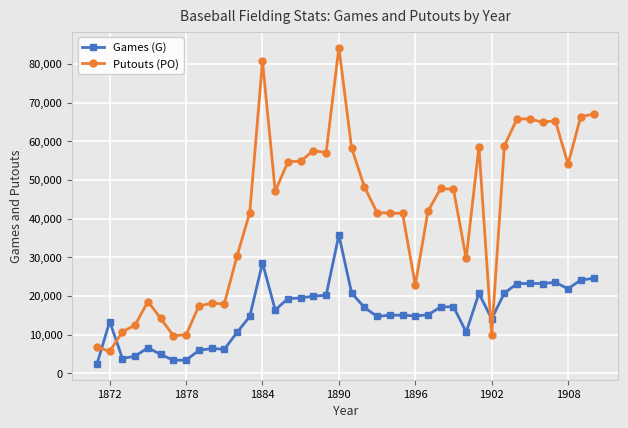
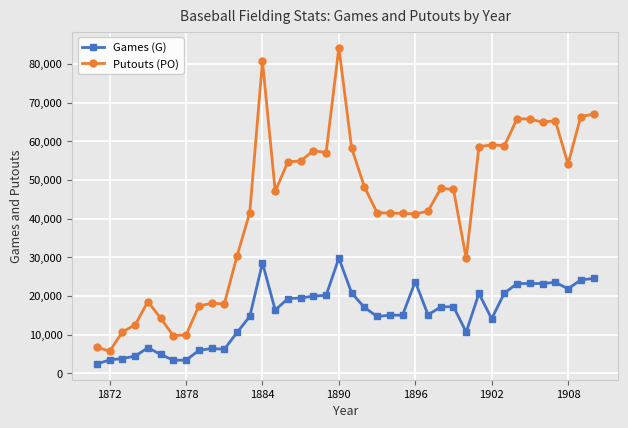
Games (G), 1872: 13,000 -> 3,000
Games (G), 1890: 36,000 -> 30,000
Games (G), 1896: 15,000 -> 24,000
Putouts (PO), 1896: 23,000 -> 41,000
Putouts (PO), 1902: 10,000 -> 59,000
